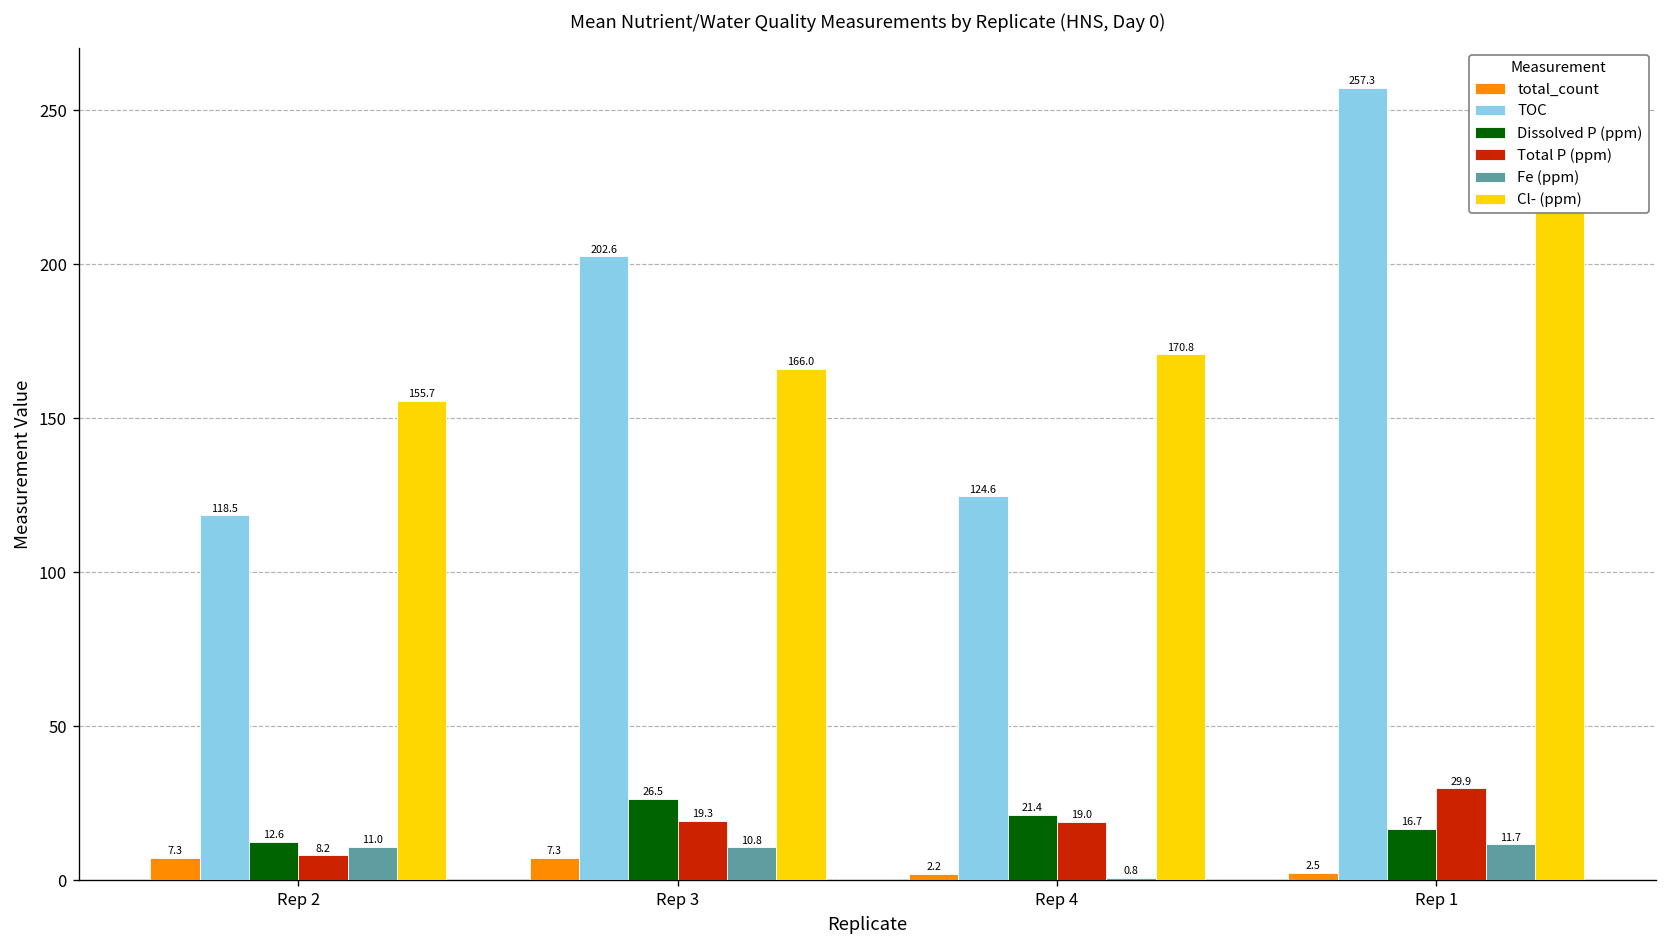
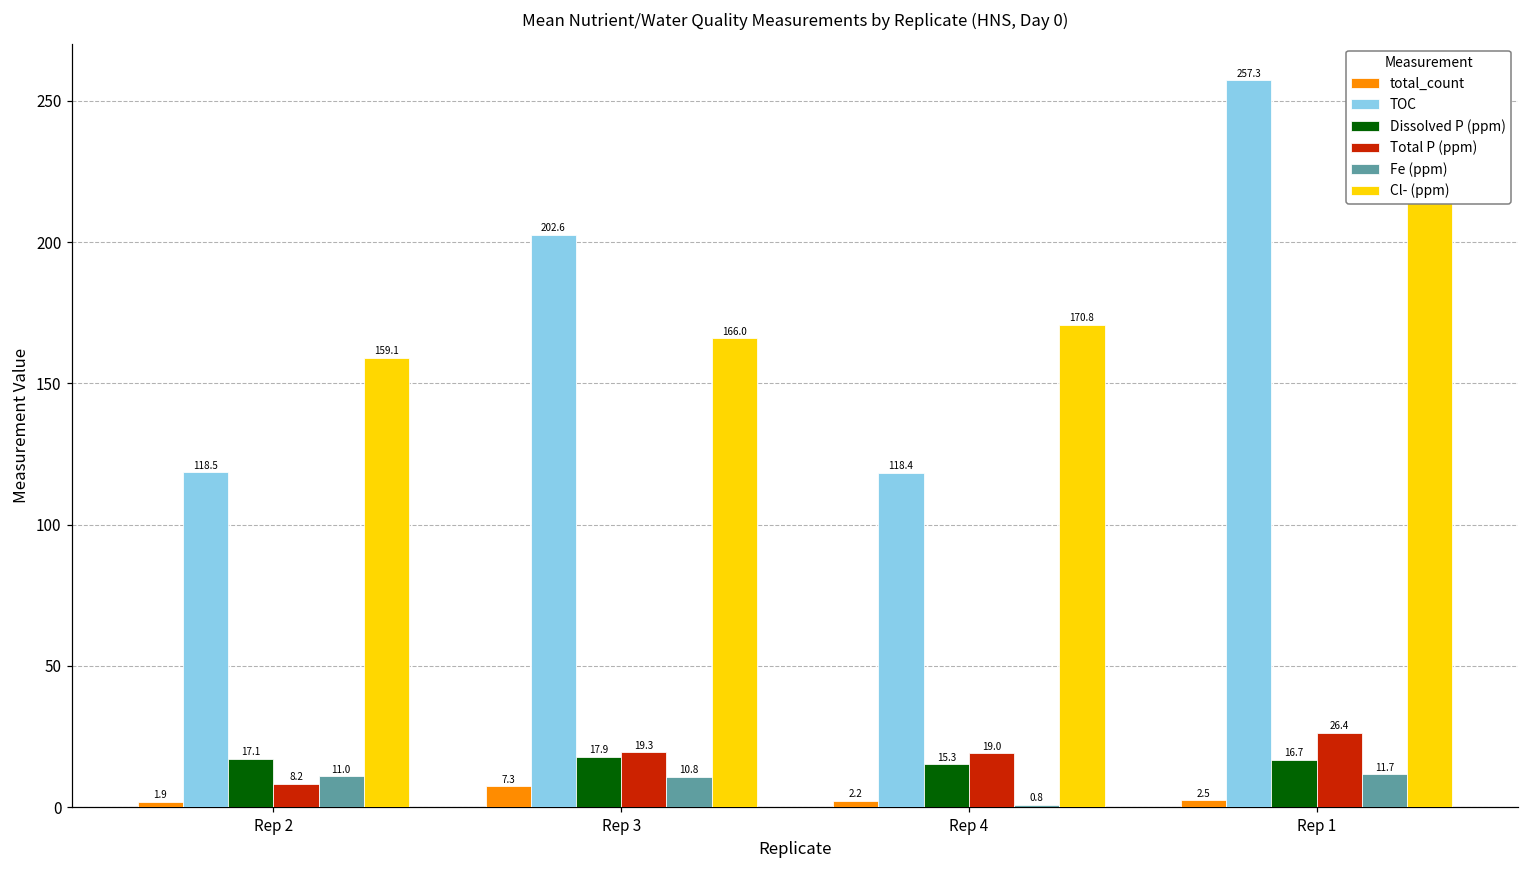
total_count, Rep 2: 7.3 -> 1.9
Dissolved P (ppm), Rep 2: 12.6 -> 17.1
Cl- (ppm), Rep 2: 155.7 -> 159.1
Dissolved P (ppm), Rep 3: 26.5 -> 17.9
TOC, Rep 4: 124.6 -> 118.4
Dissolved P (ppm), Rep 4: 21.4 -> 15.3
Total P (ppm), Rep 1: 29.9 -> 26.4
